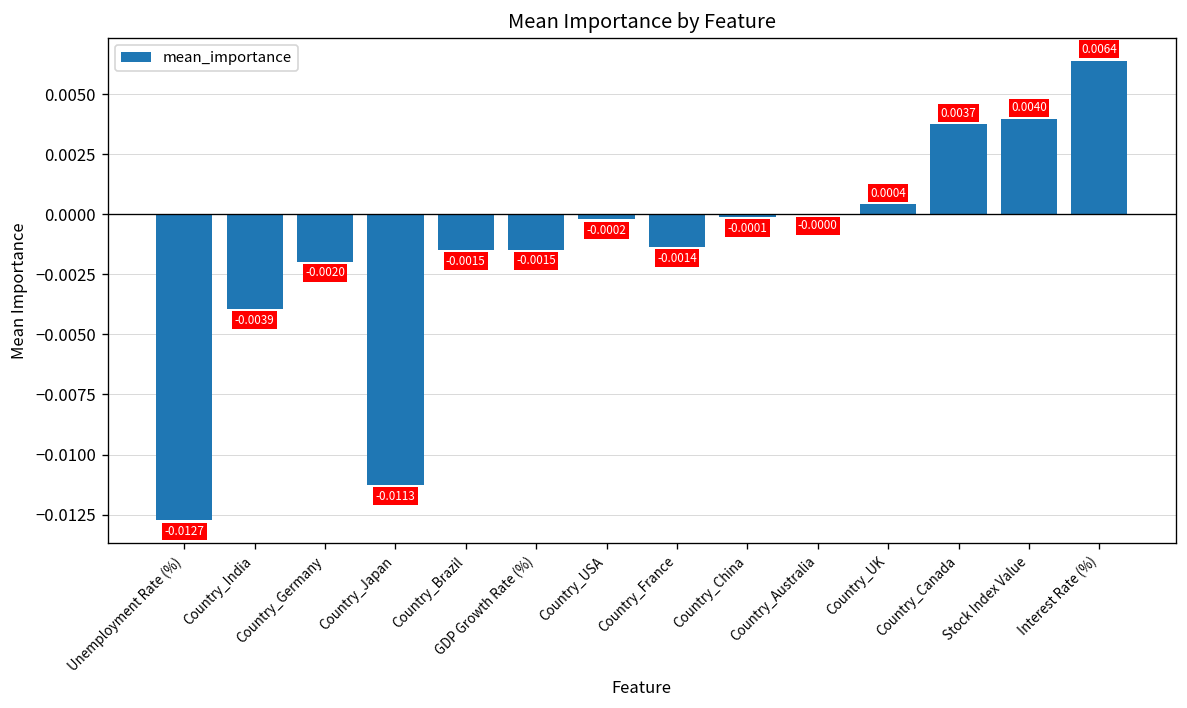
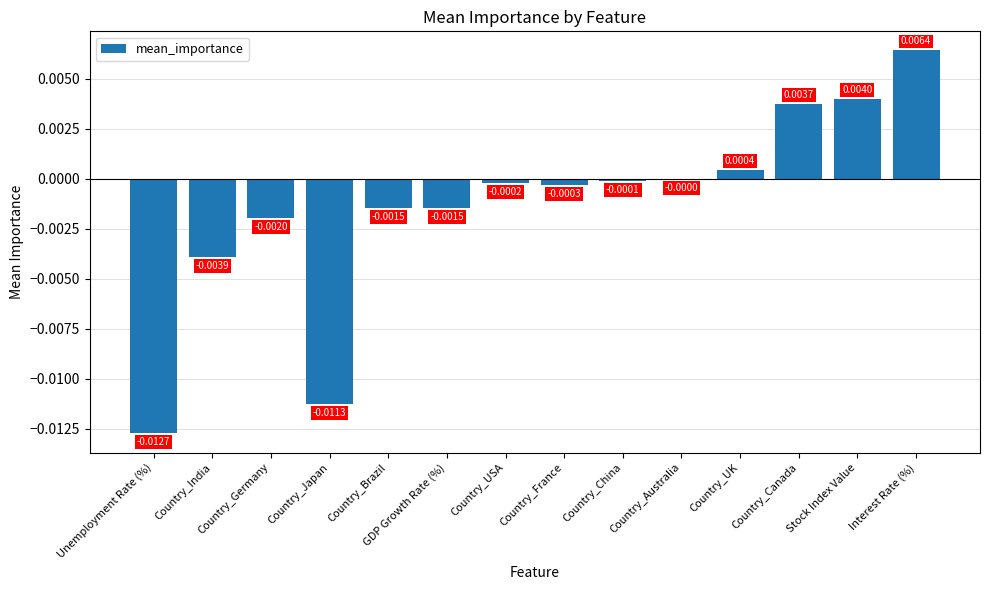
Country_France: -0.0014 -> -0.0003
